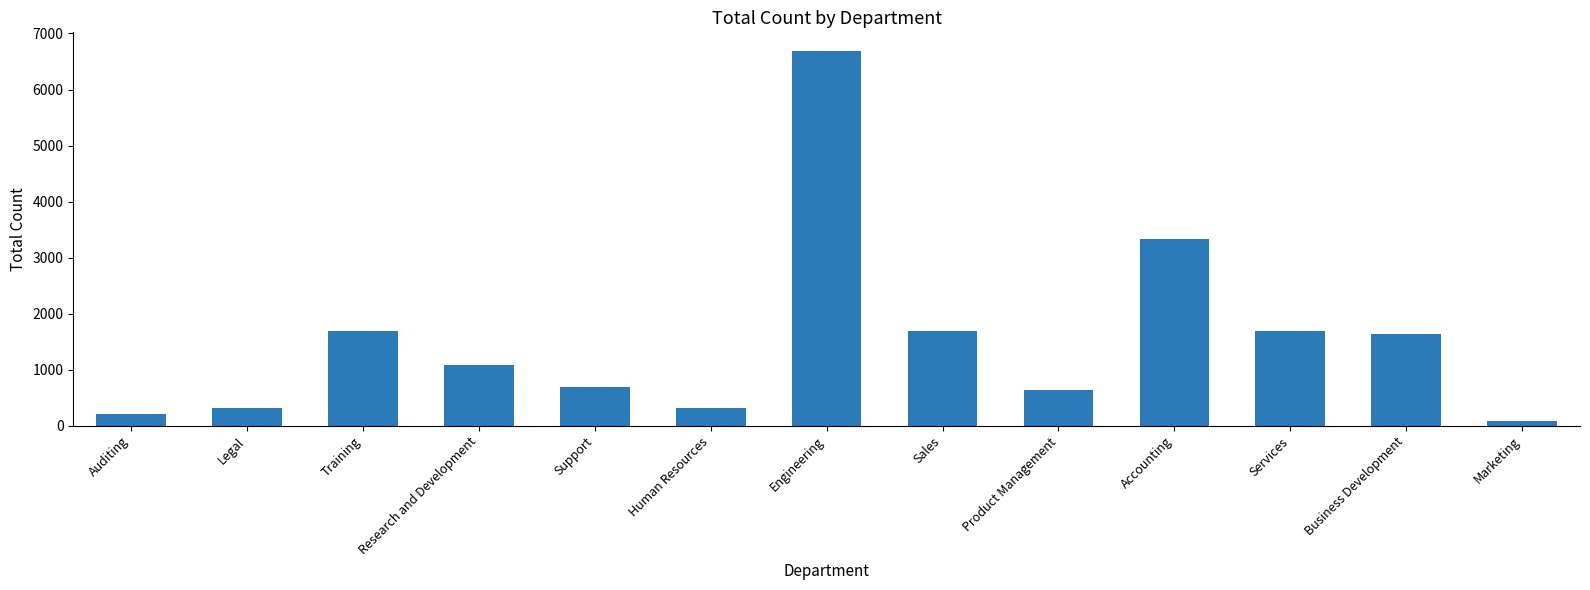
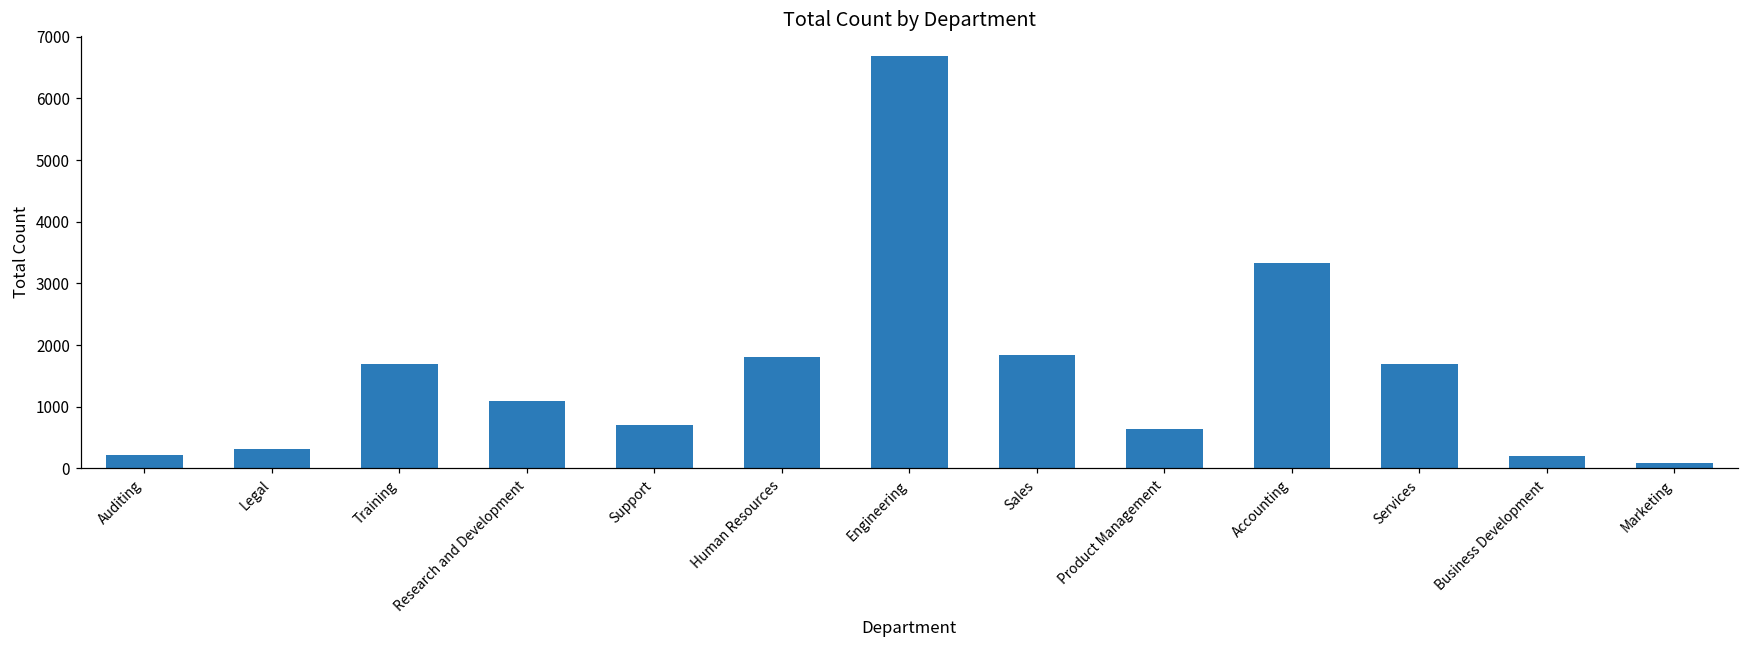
Human Resources: 300 -> 1800
Sales: 1700 -> 1800
Business Development: 1600 -> 200
